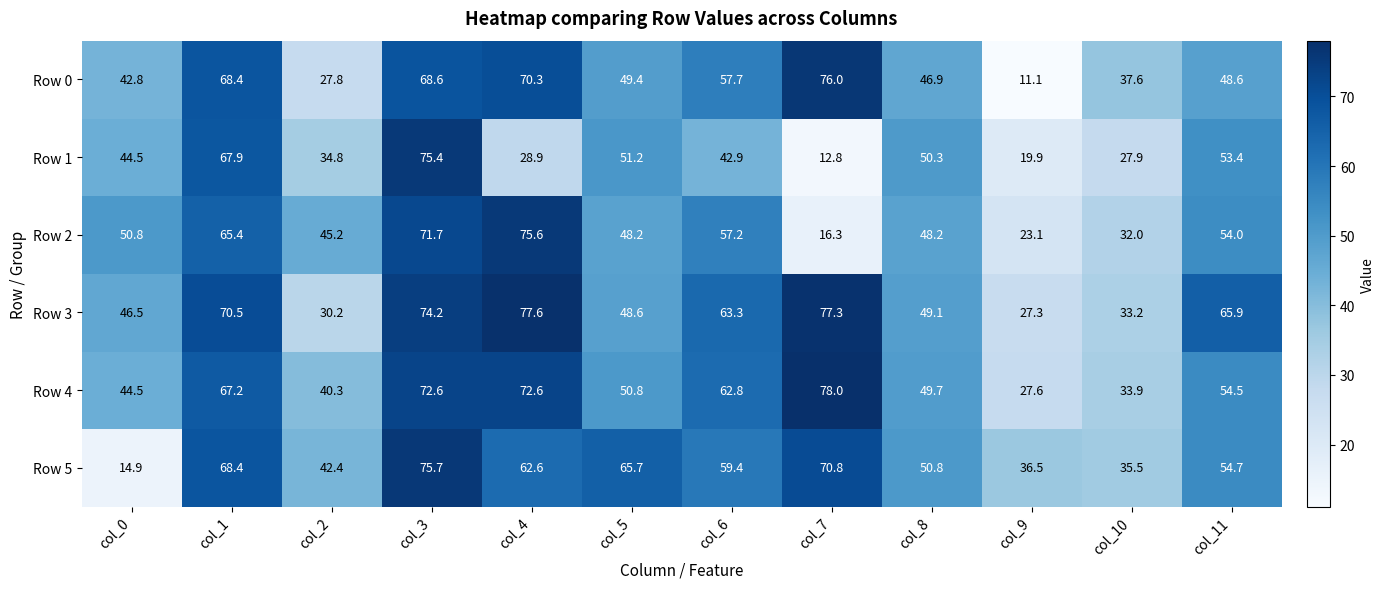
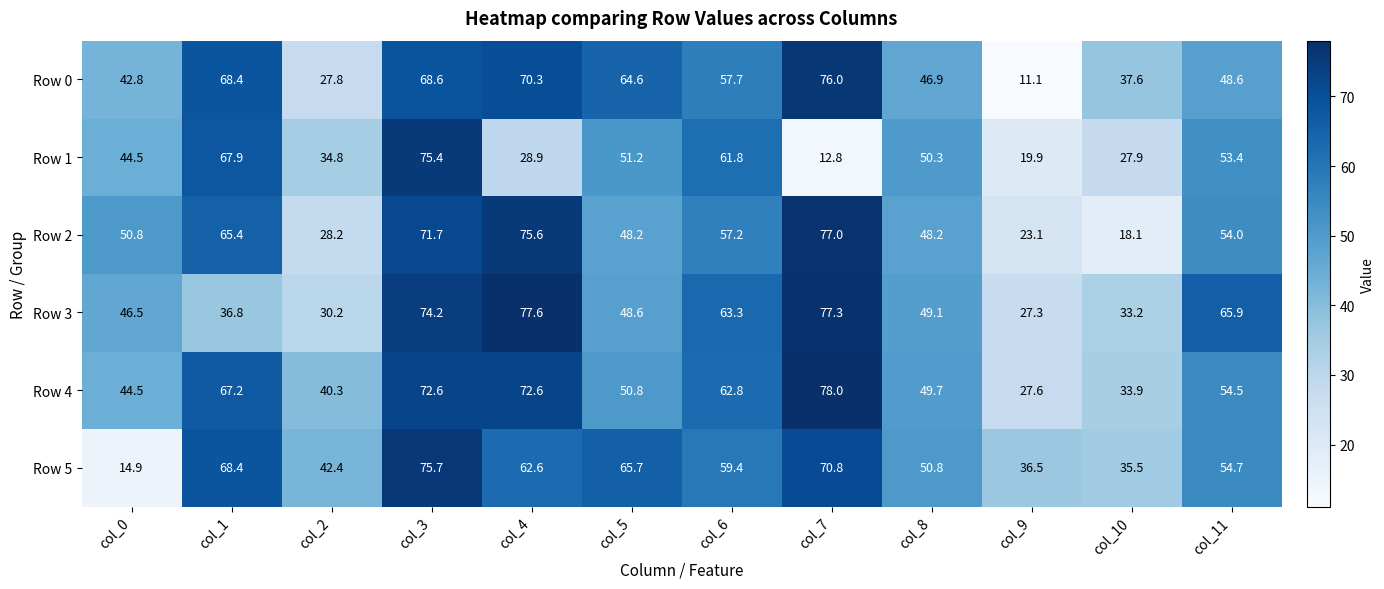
Row 0, col_5: 49.4 -> 64.6
Row 1, col_6: 42.9 -> 61.8
Row 2, col_2: 45.2 -> 28.2
Row 2, col_7: 16.3 -> 77.0
Row 2, col_10: 32.0 -> 18.1
Row 3, col_1: 70.5 -> 36.8
